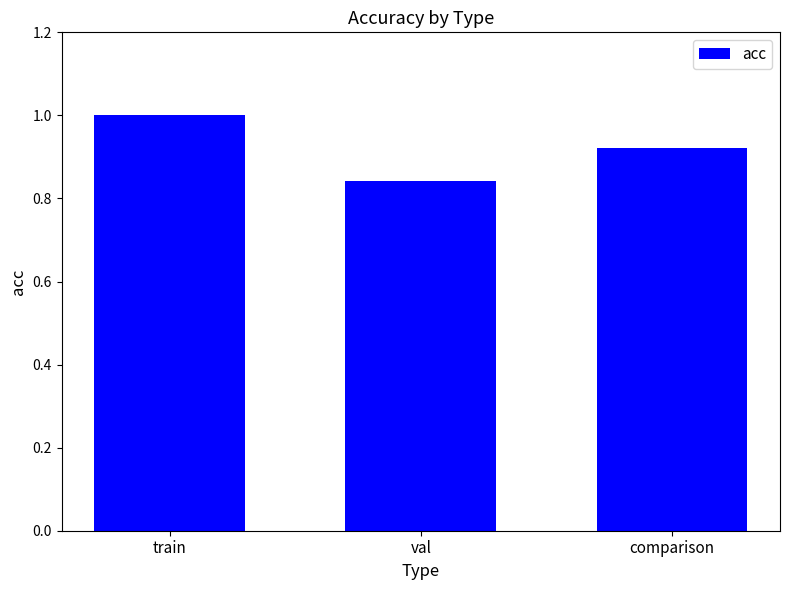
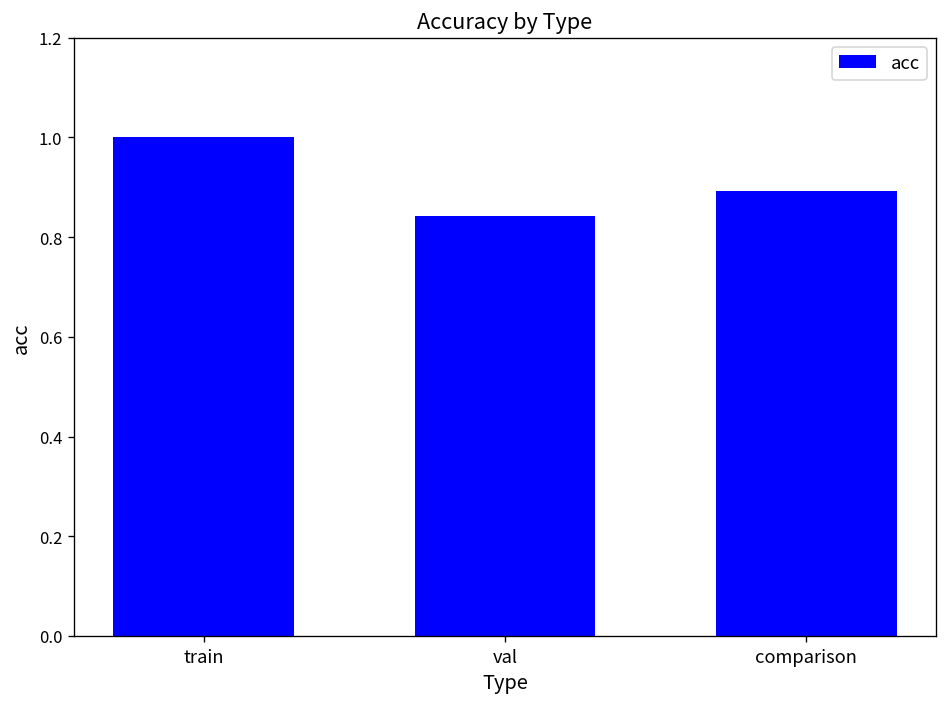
comparison: 0.92 -> 0.89
